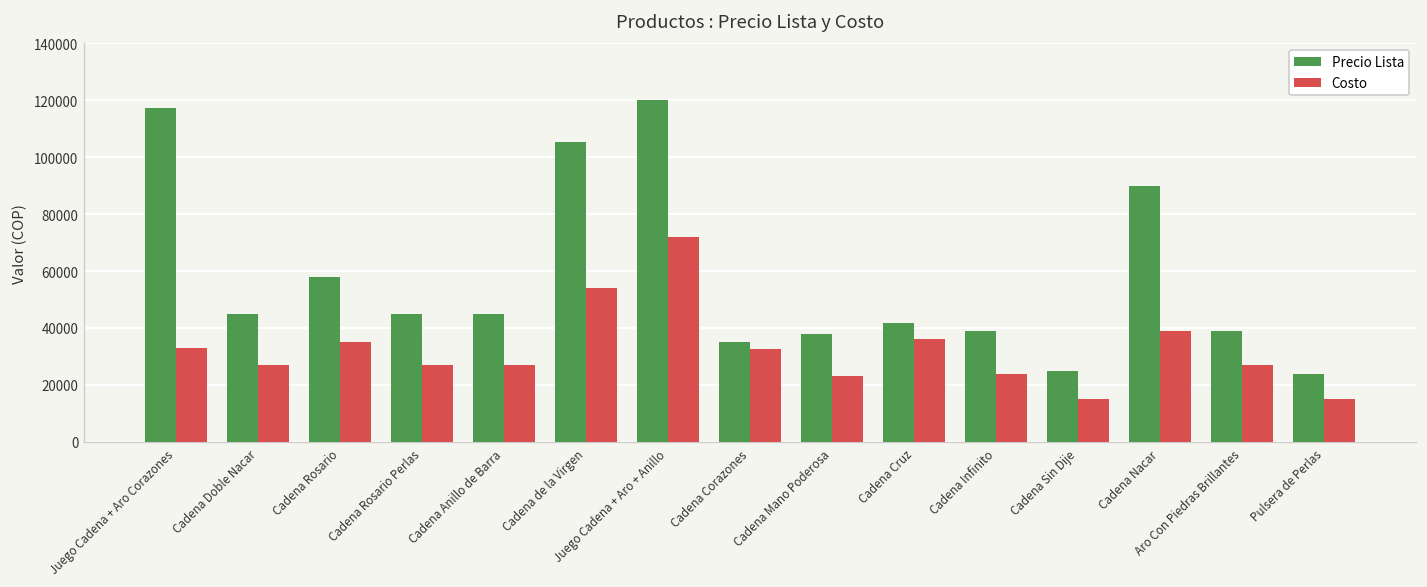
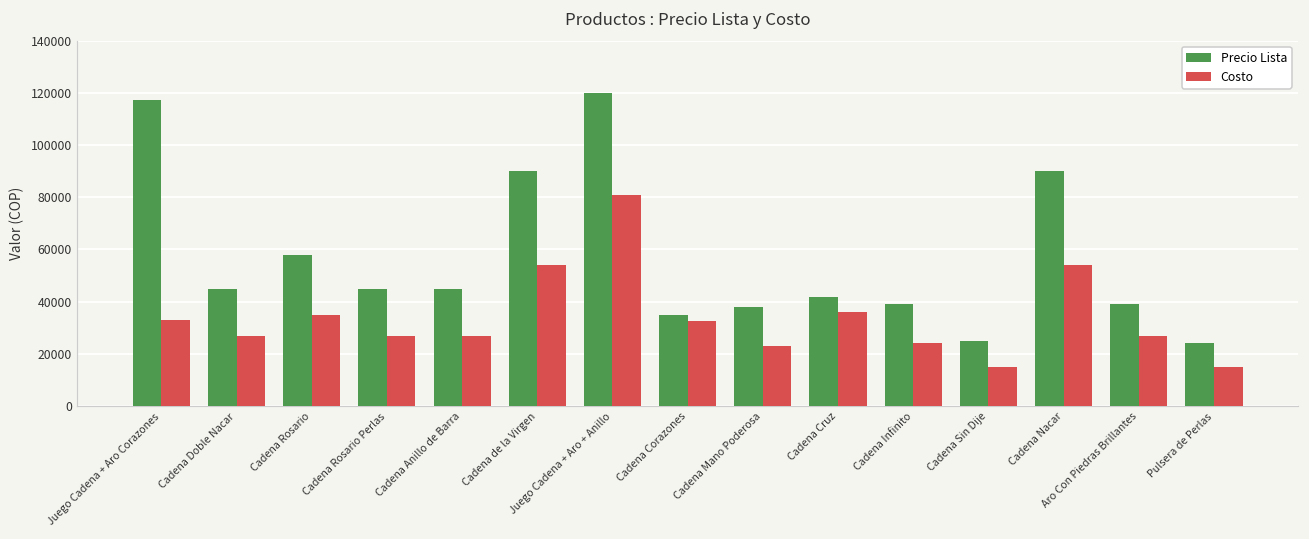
Precio Lista, Cadena de la Virgen: 105000 -> 90000
Costo, Juego Cadena + Aro + Anillo: 72000 -> 81000
Costo, Cadena Nacar: 39000 -> 54000
